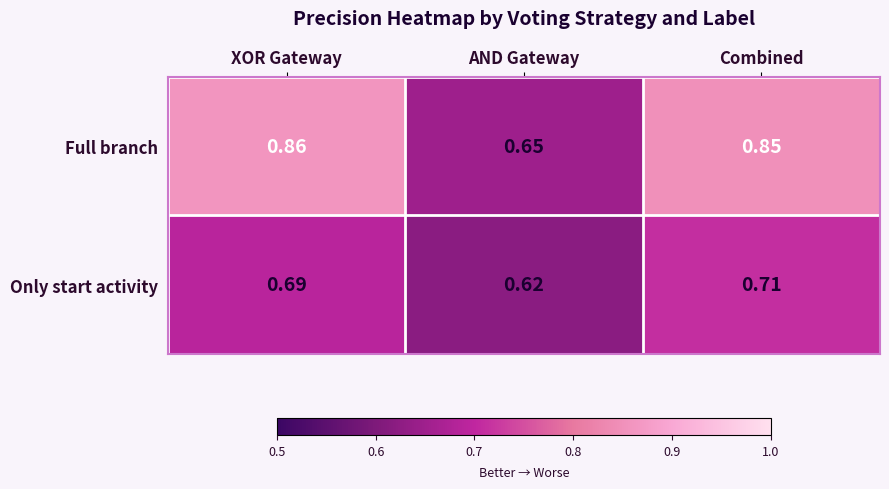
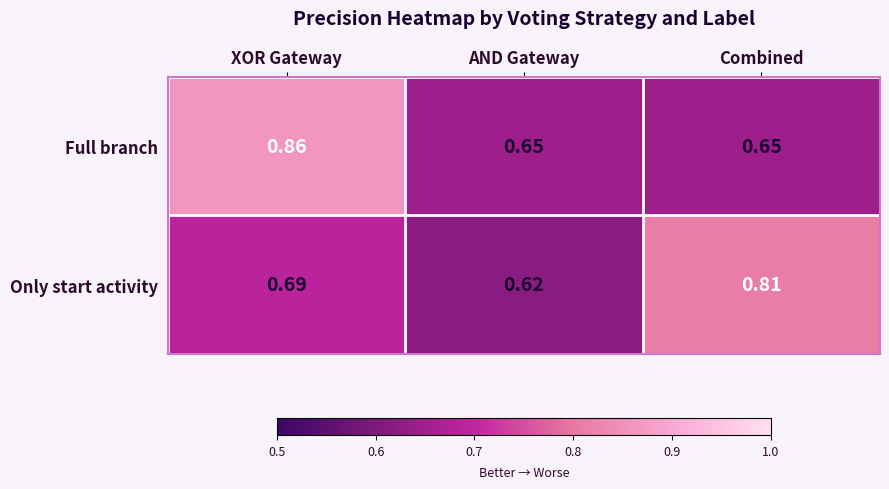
Full branch, Combined: 0.85 -> 0.65
Only start activity, Combined: 0.71 -> 0.81
